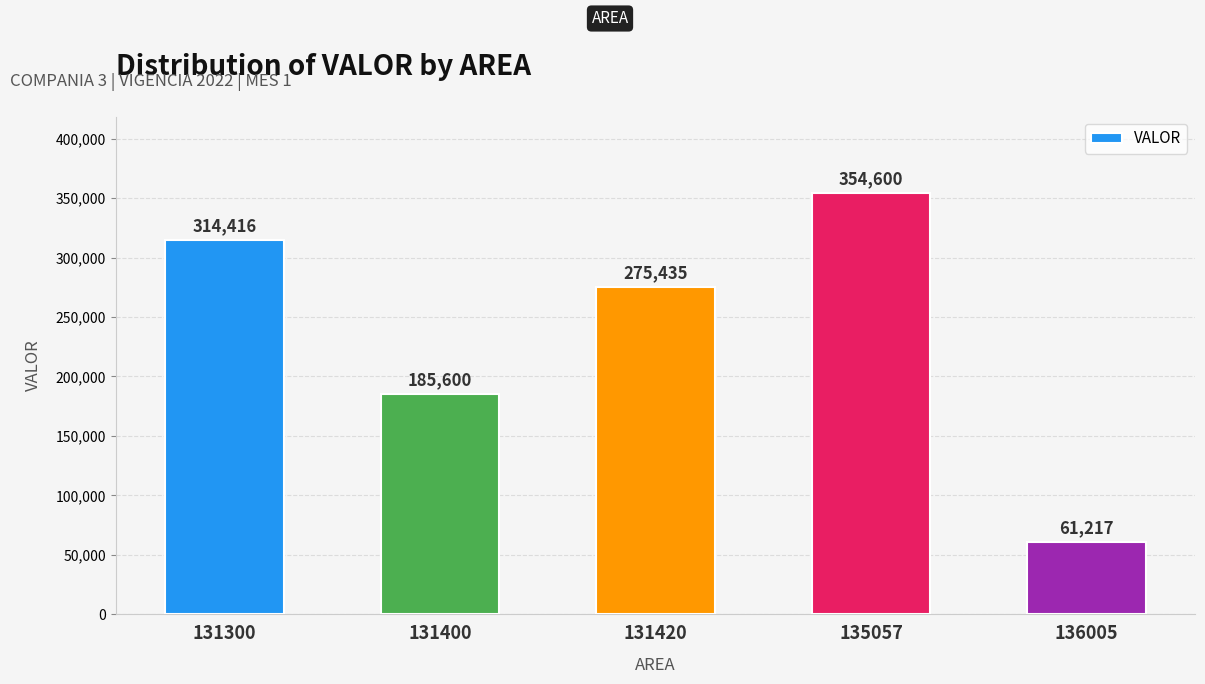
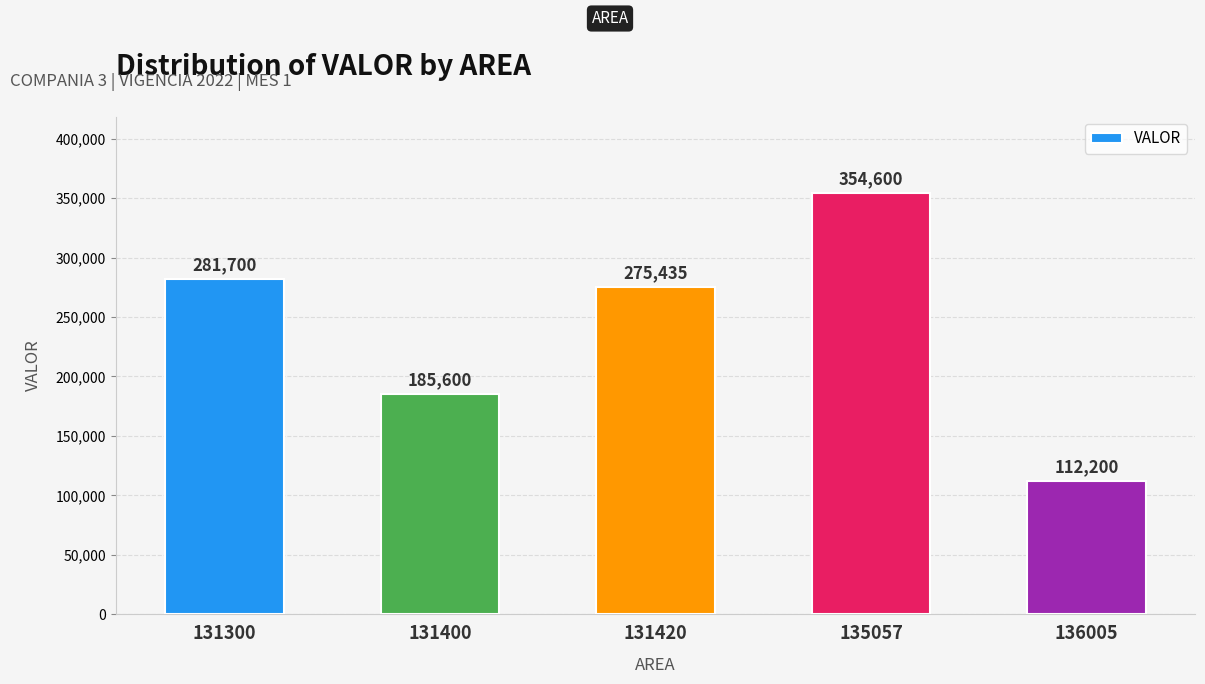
131300: 314,416 -> 281,700
136005: 61,217 -> 112,200
